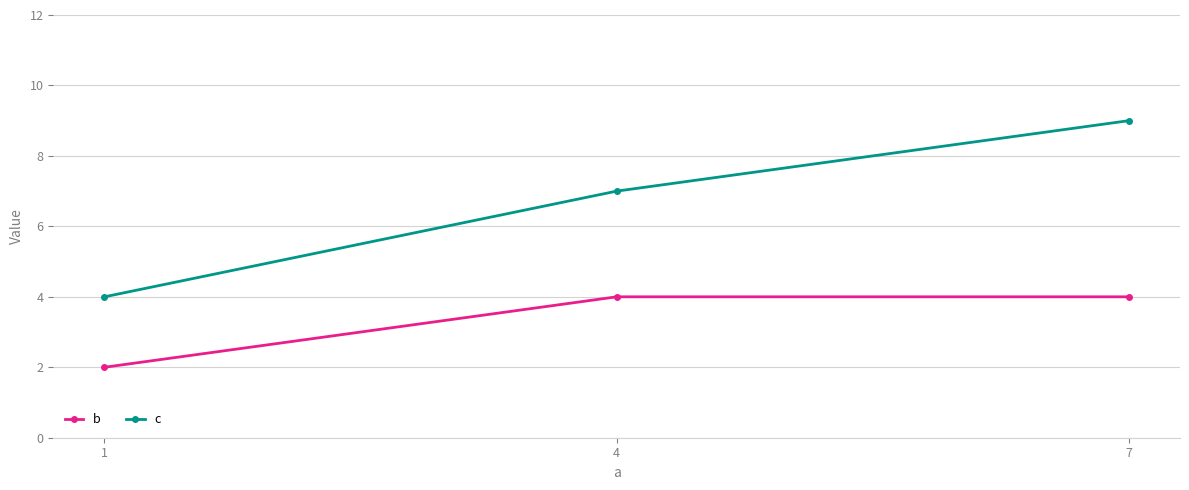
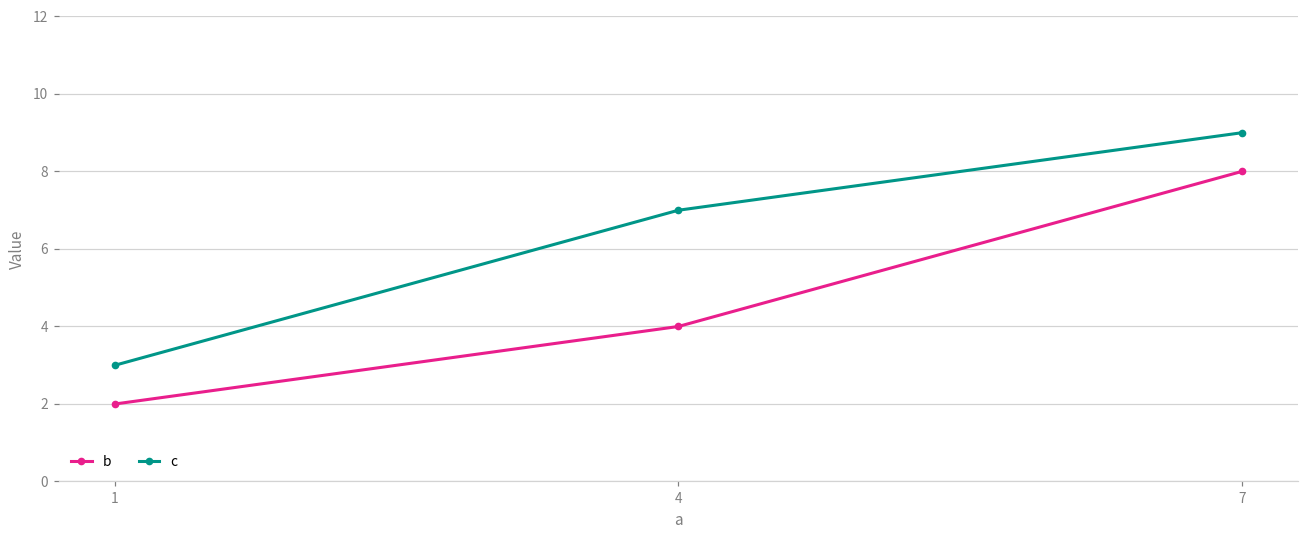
c, 1: 4 -> 3
b, 7: 4 -> 8
